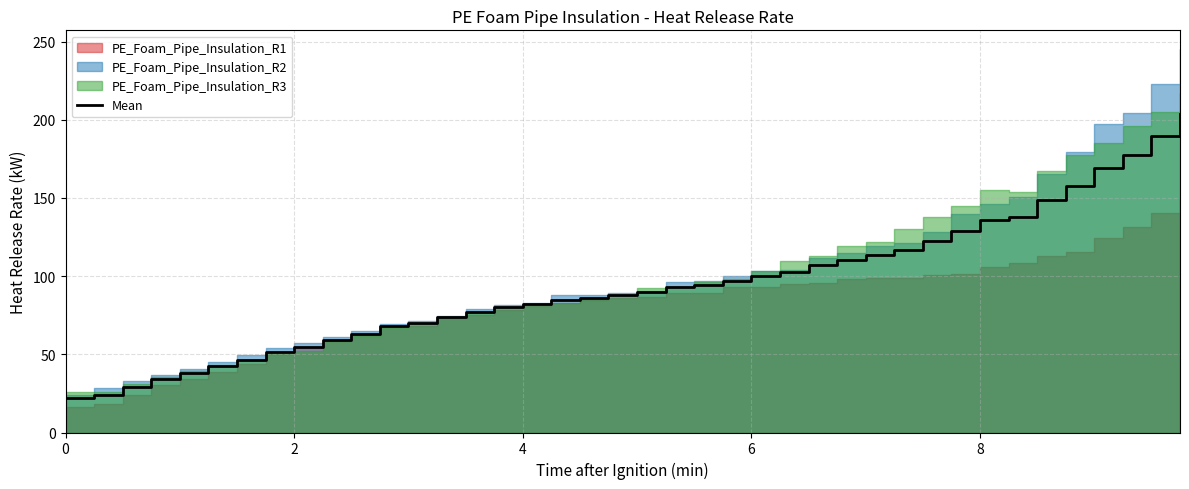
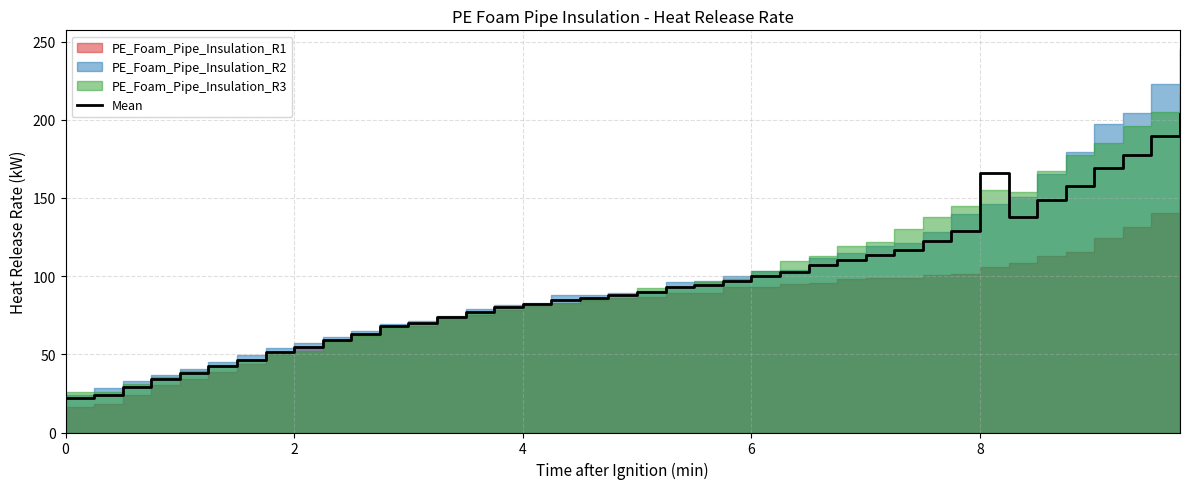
Mean, 8: 136 -> 166
